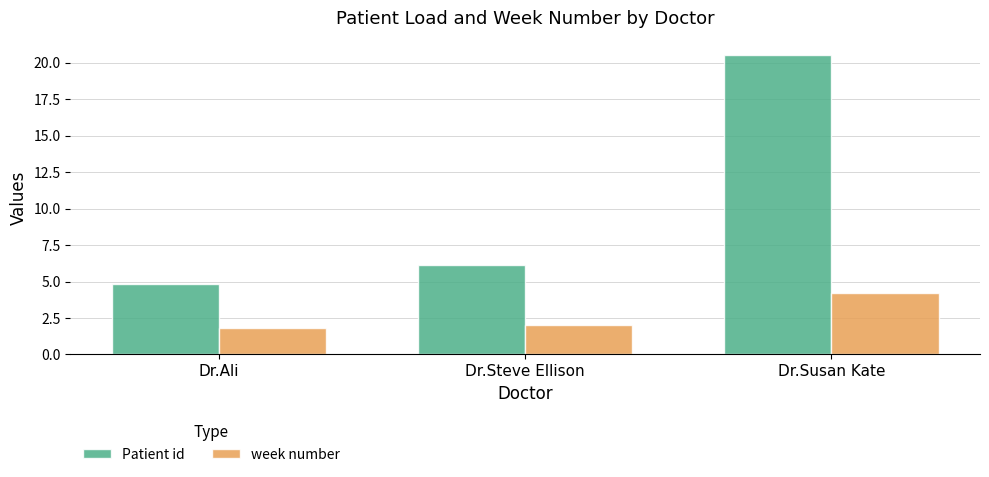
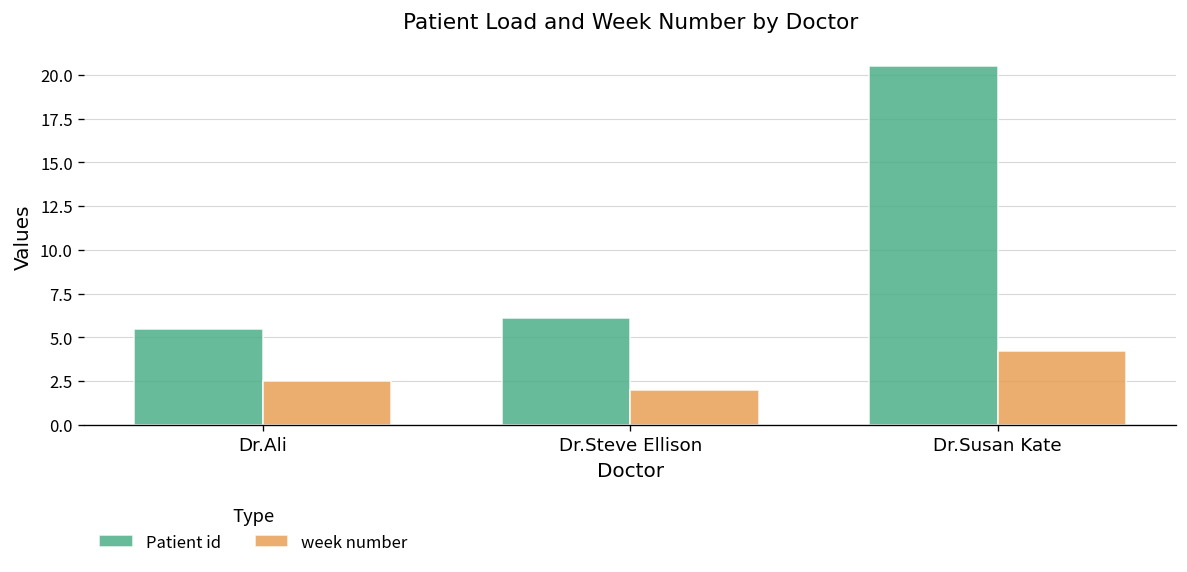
Patient id, Dr.Ali: 4.8 -> 5.5
week number, Dr.Ali: 1.8 -> 2.5
